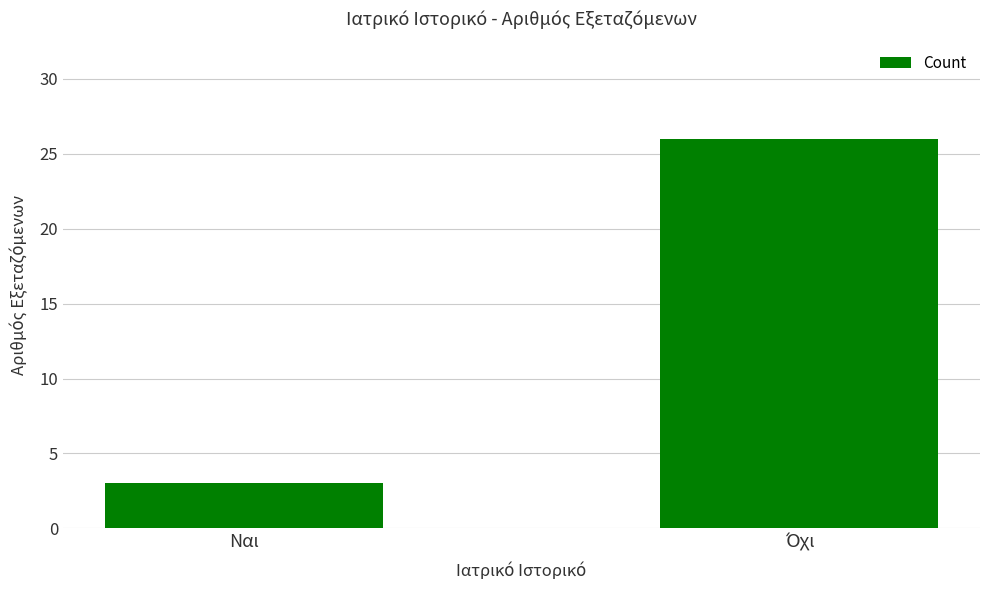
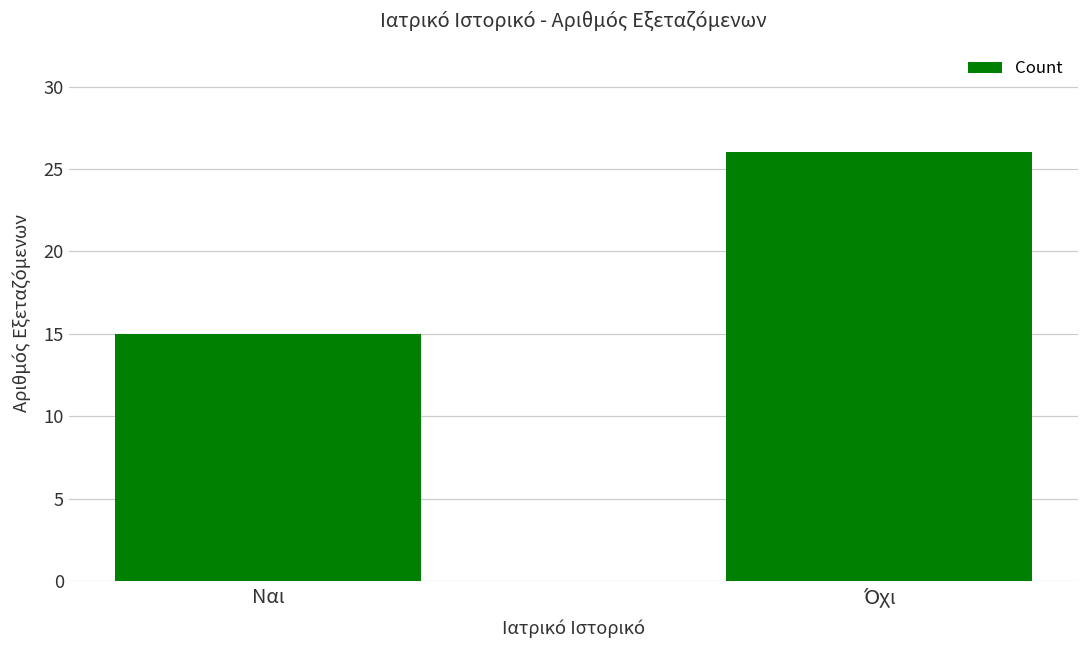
Ναι: 3 -> 15
